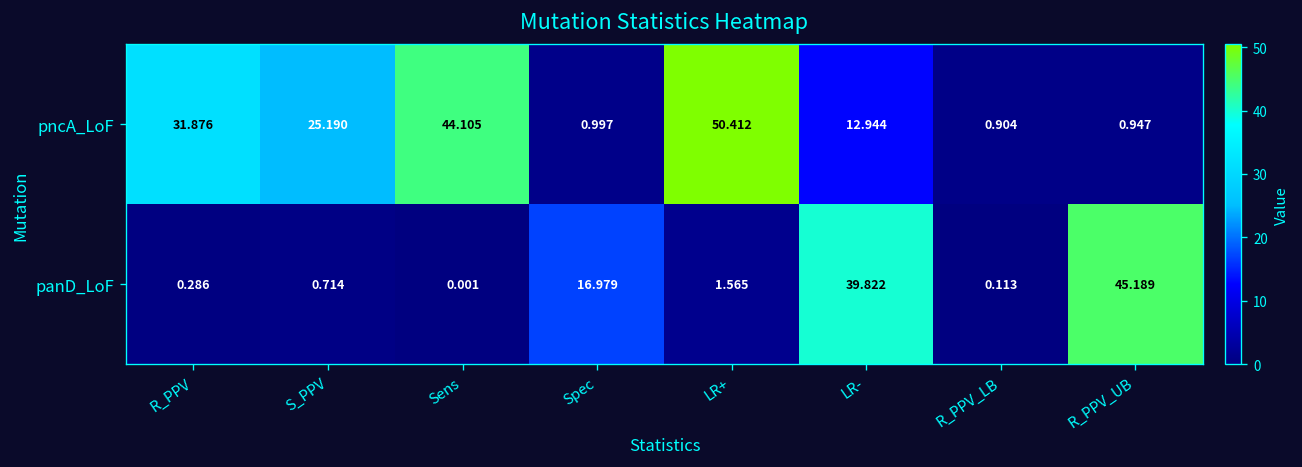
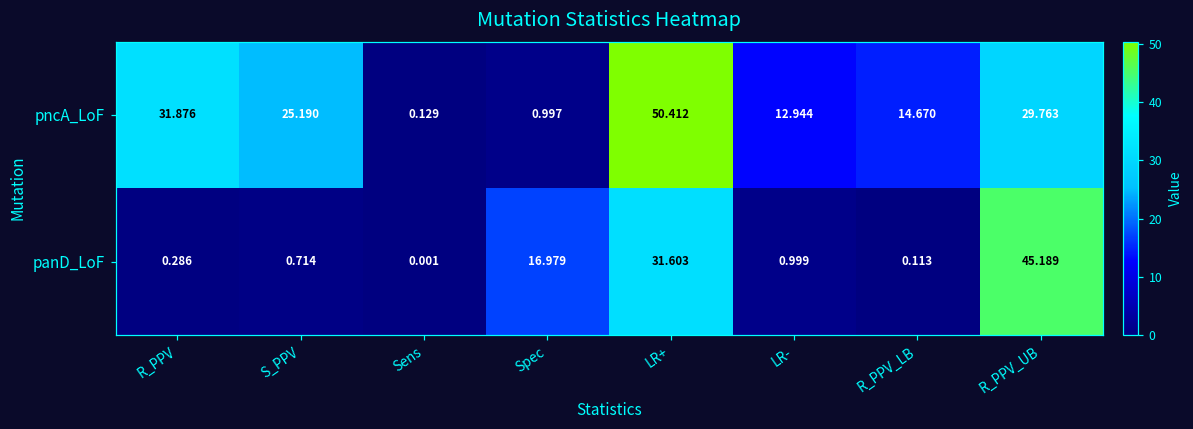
pncA_LoF, Sens: 44.105 -> 0.129
pncA_LoF, R_PPV_LB: 0.904 -> 14.670
pncA_LoF, R_PPV_UB: 0.947 -> 29.763
panD_LoF, LR+: 1.565 -> 31.603
panD_LoF, LR-: 39.822 -> 0.999
